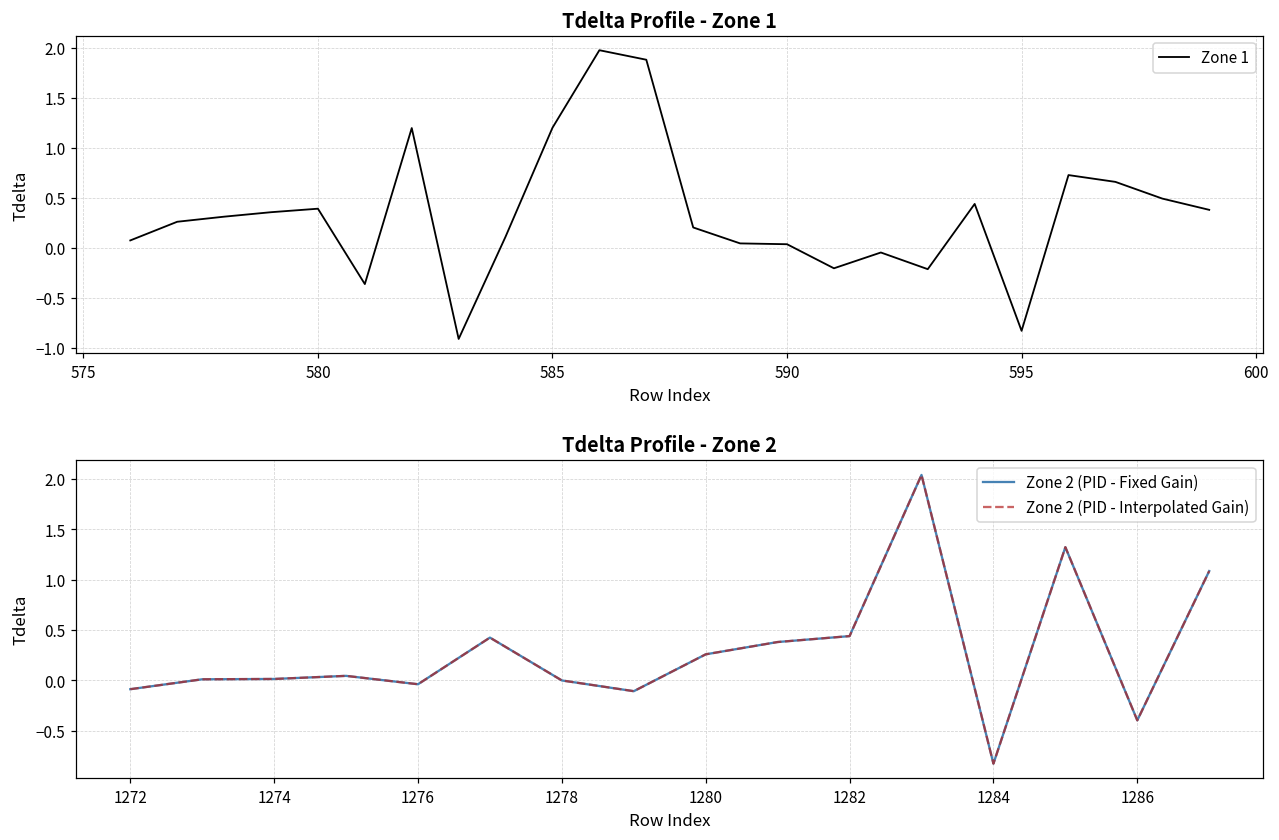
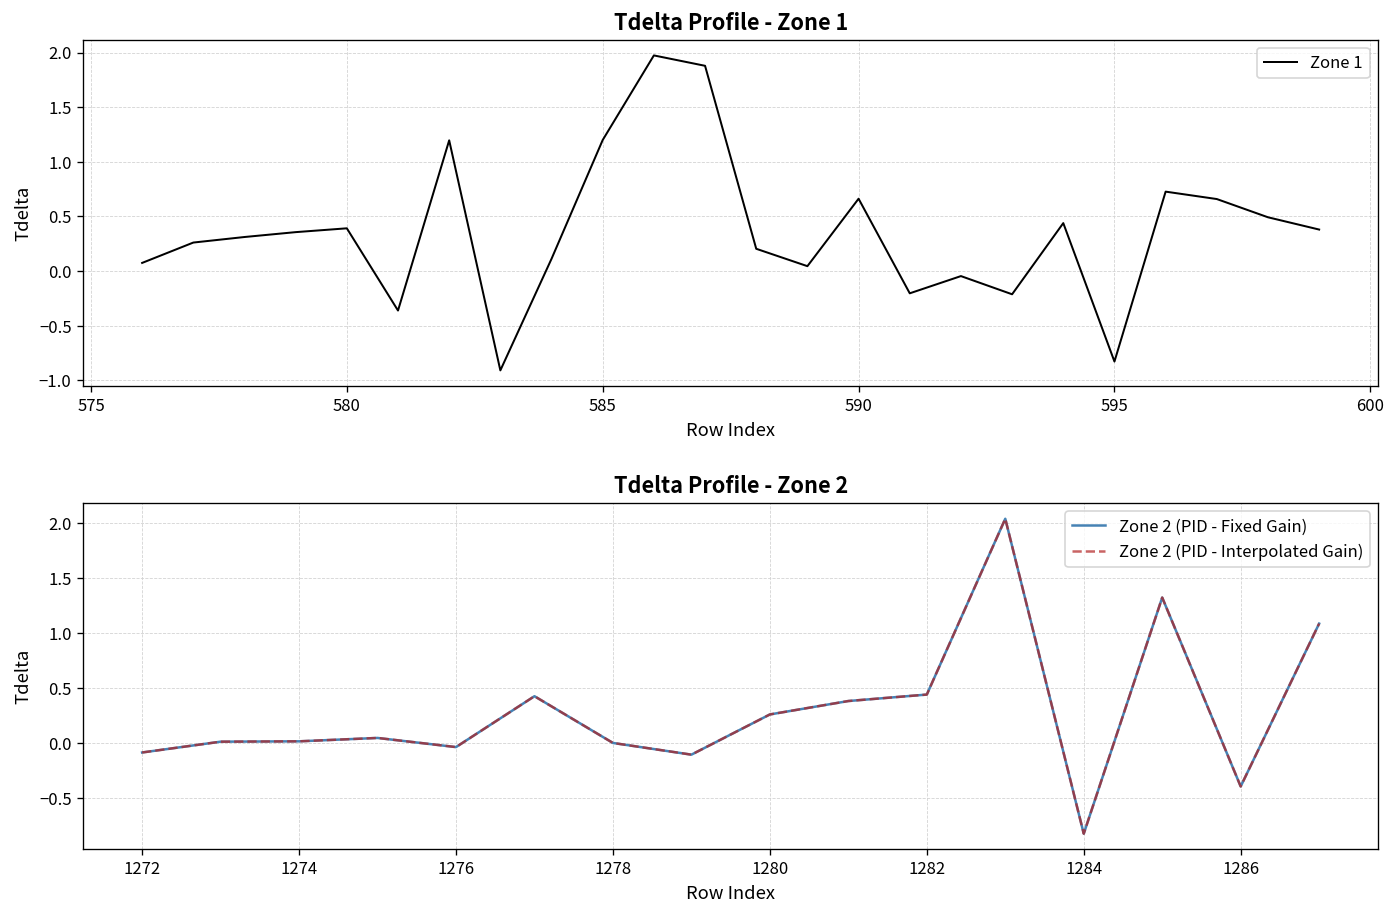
Tdelta Profile - Zone 1, 590: 0.0 -> 0.7
